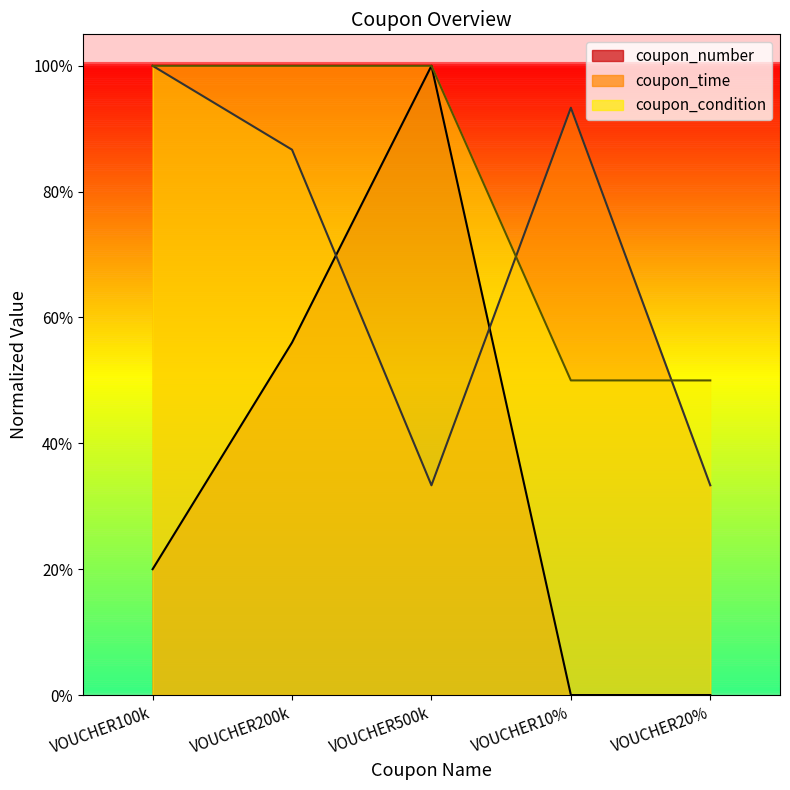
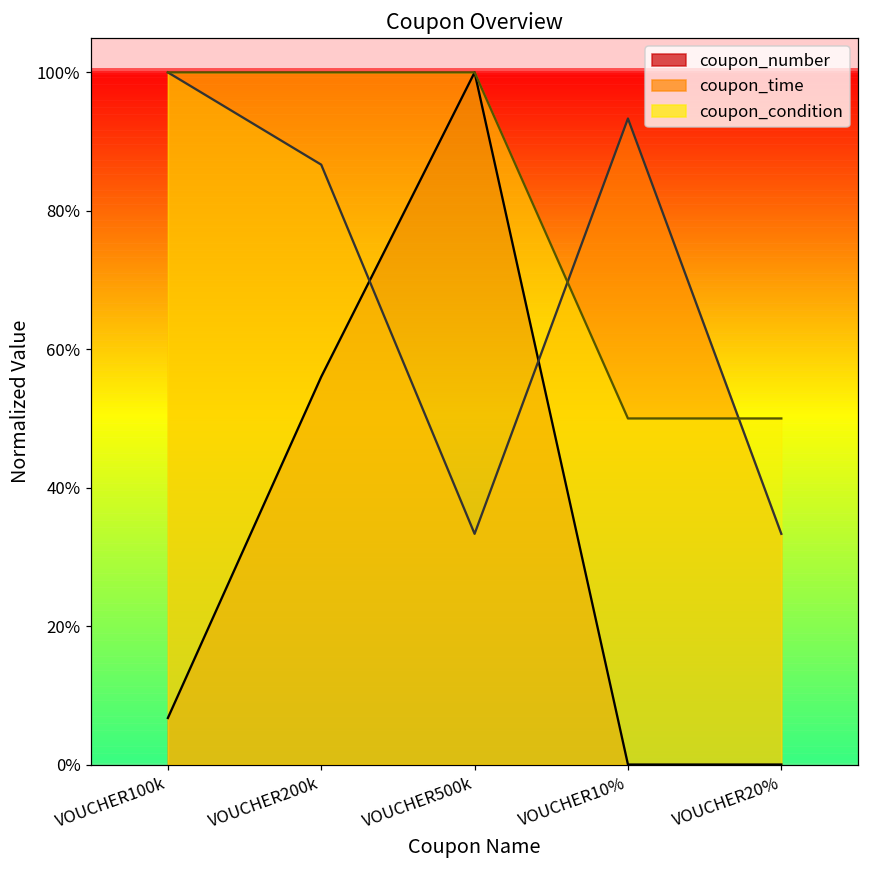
coupon_number, VOUCHER100k: 20% -> 7%
